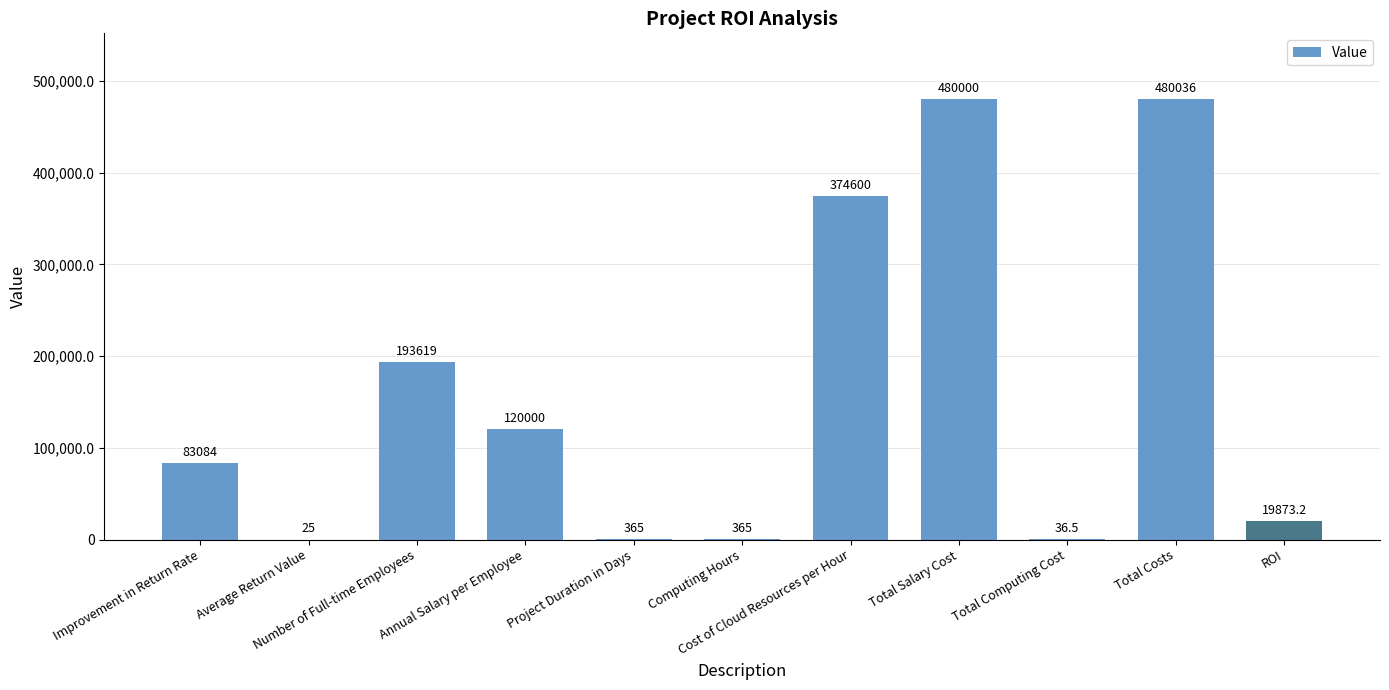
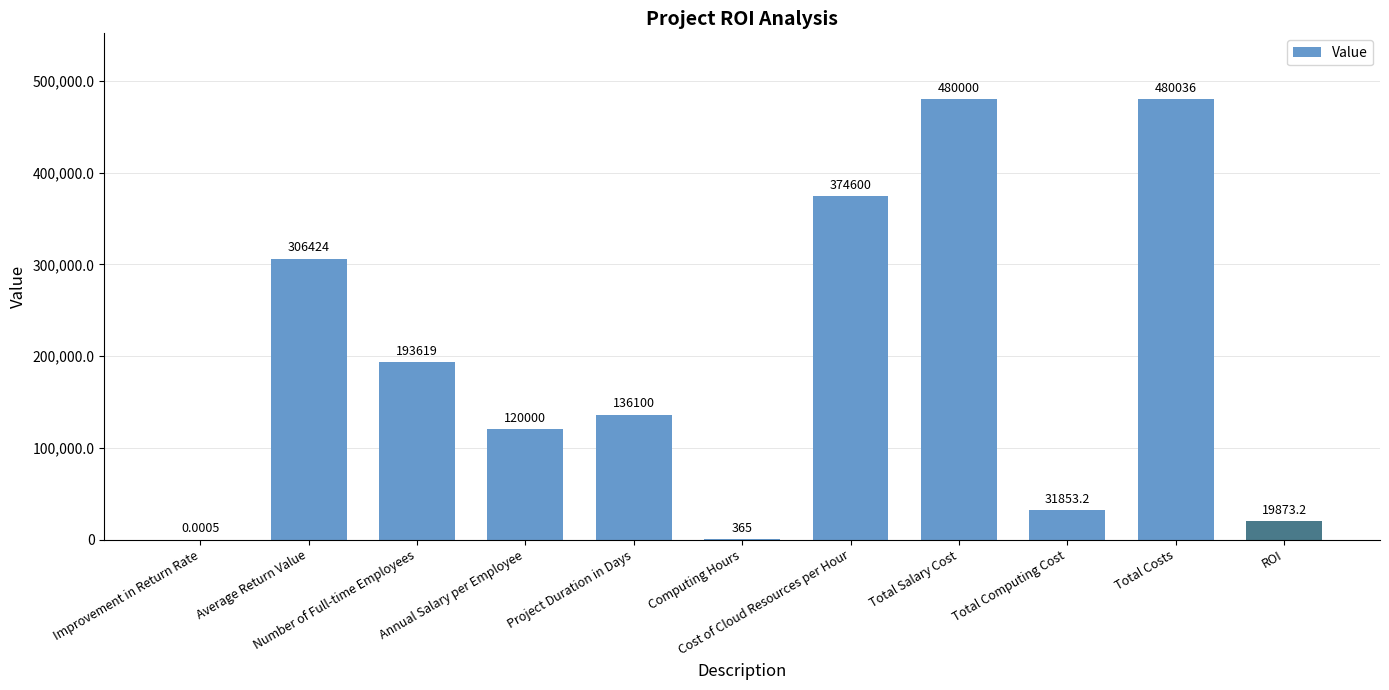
Improvement in Return Rate: 83084 -> 0.0005
Average Return Value: 25 -> 306424
Project Duration in Days: 365 -> 136100
Total Computing Cost: 36.5 -> 31853.2
